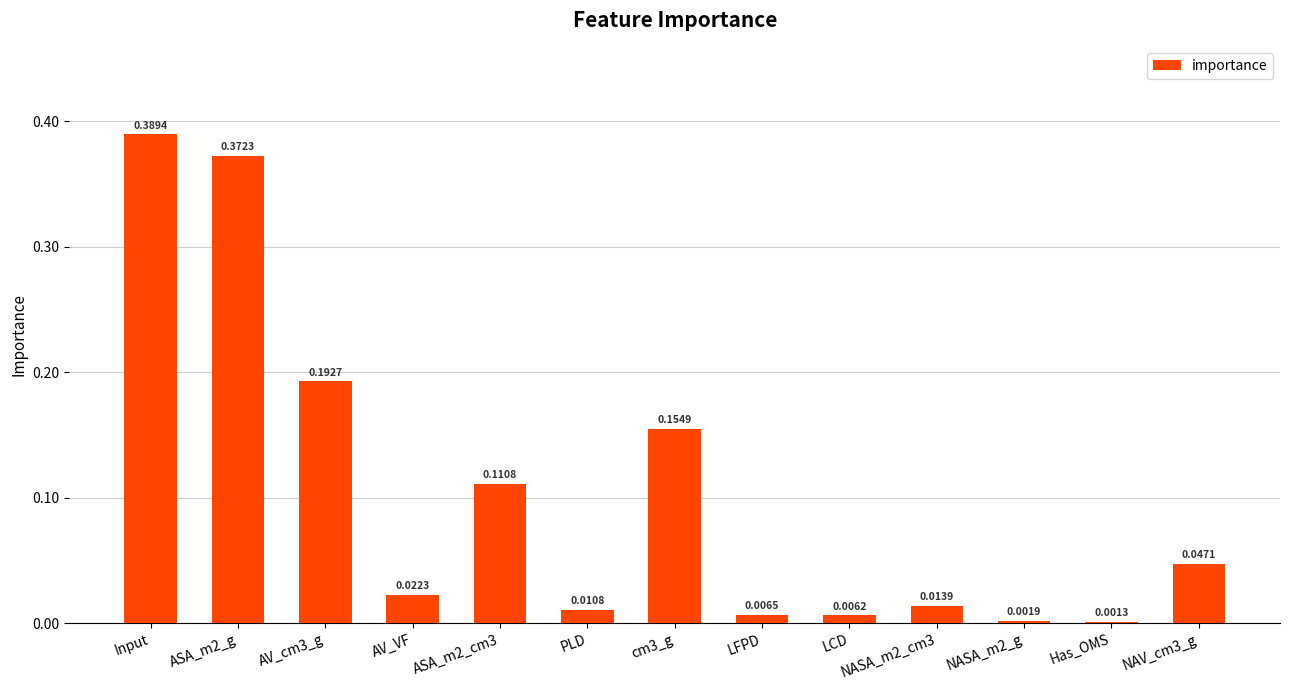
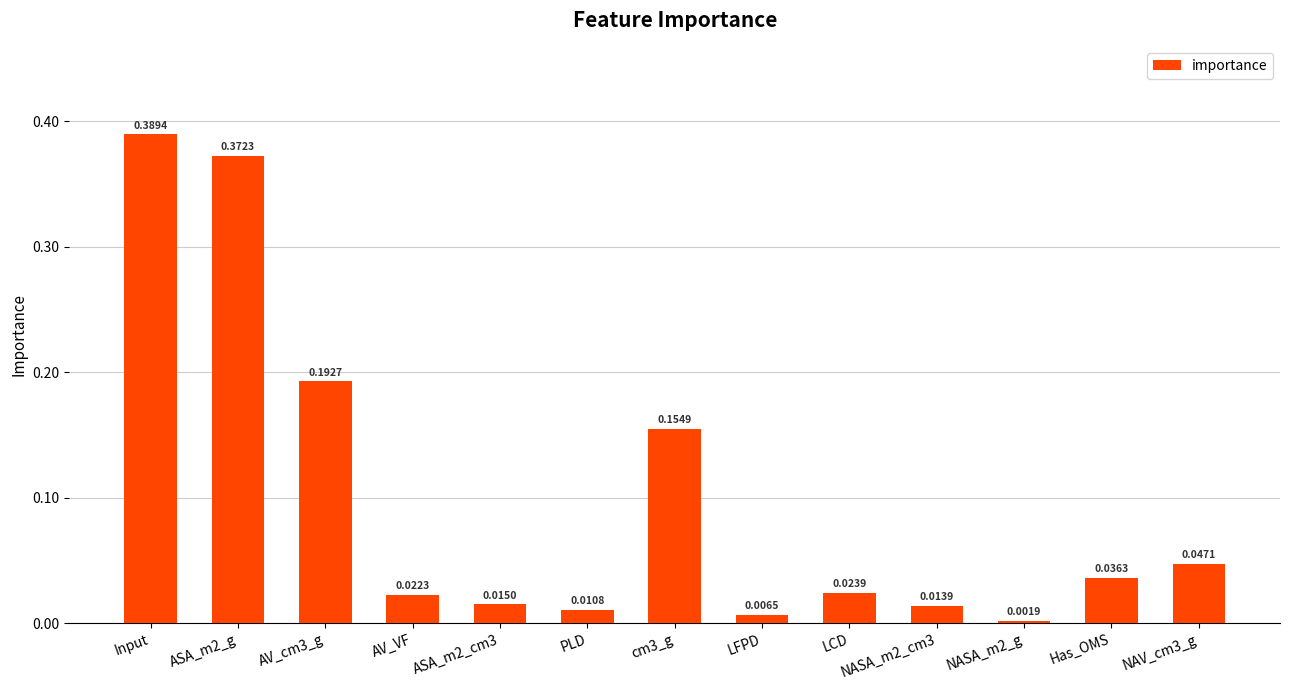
ASA_m2_cm3: 0.1108 -> 0.0150
LCD: 0.0062 -> 0.0239
Has_OMS: 0.0013 -> 0.0363
